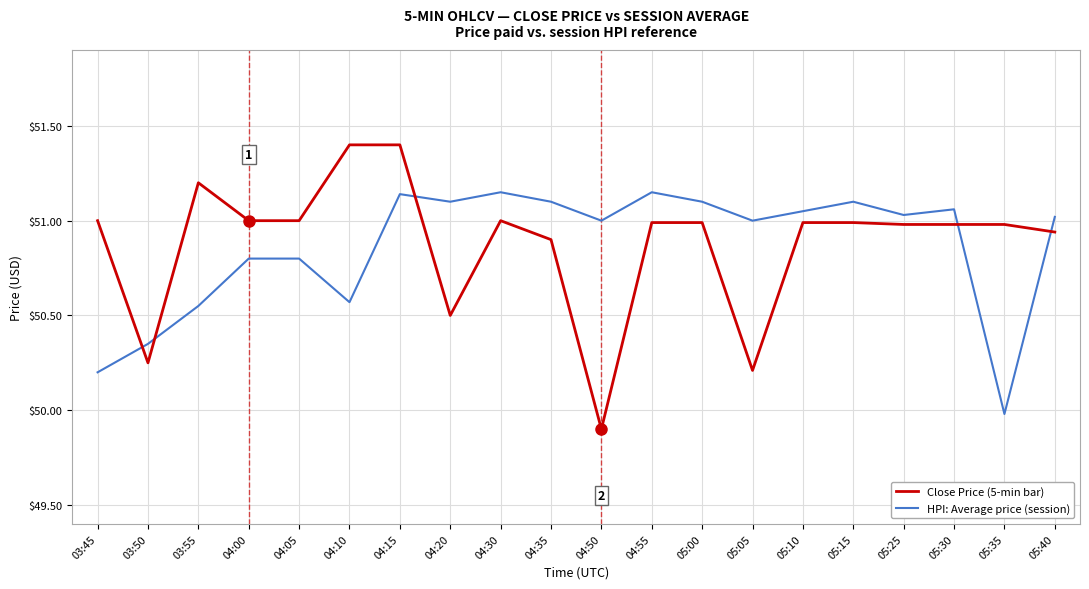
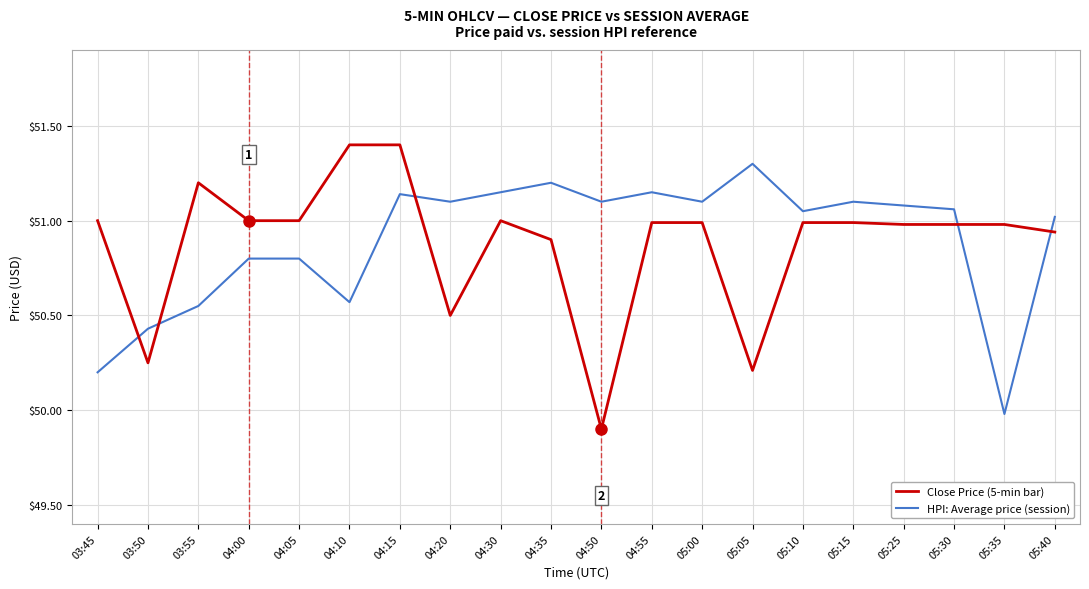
HPI: Average price (session), 03:50: $50.35 -> $50.43
HPI: Average price (session), 04:35: $51.1 -> $51.2
HPI: Average price (session), 04:50: $51.0 -> $51.1
HPI: Average price (session), 05:05: $51.0 -> $51.3
HPI: Average price (session), 05:25: $51.03 -> $51.08
